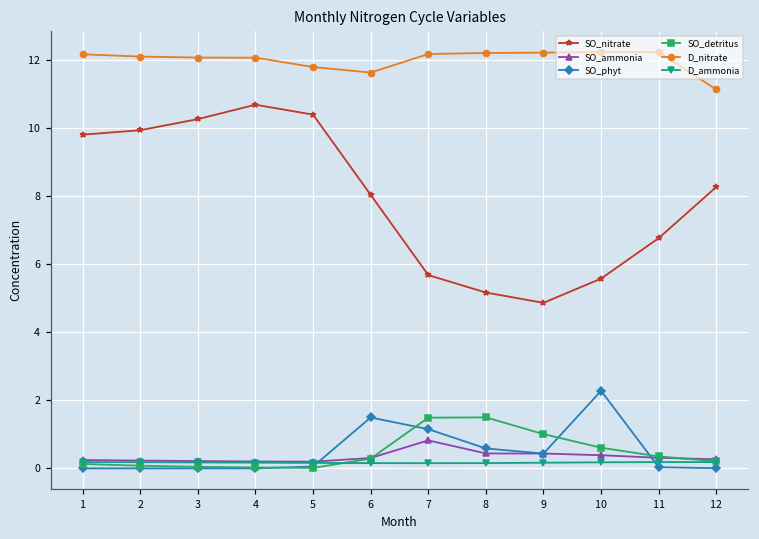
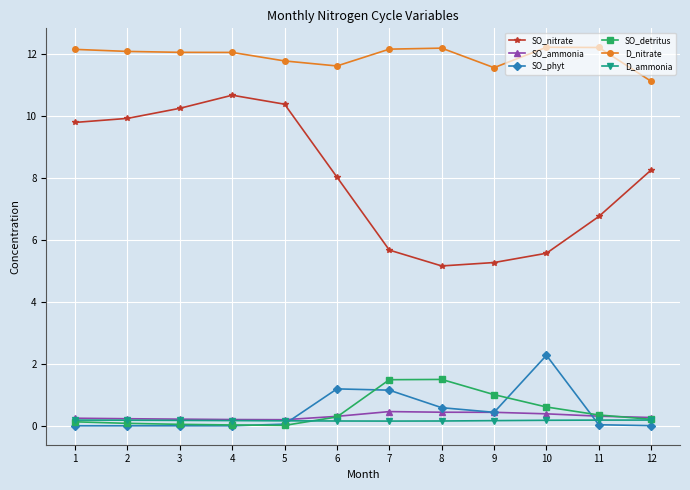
SO_phyt, 6: 1.5 -> 1.2
SO_ammonia, 7: 0.8 -> 0.5
SO_nitrate, 9: 4.9 -> 5.3
D_nitrate, 9: 12.2 -> 11.6
